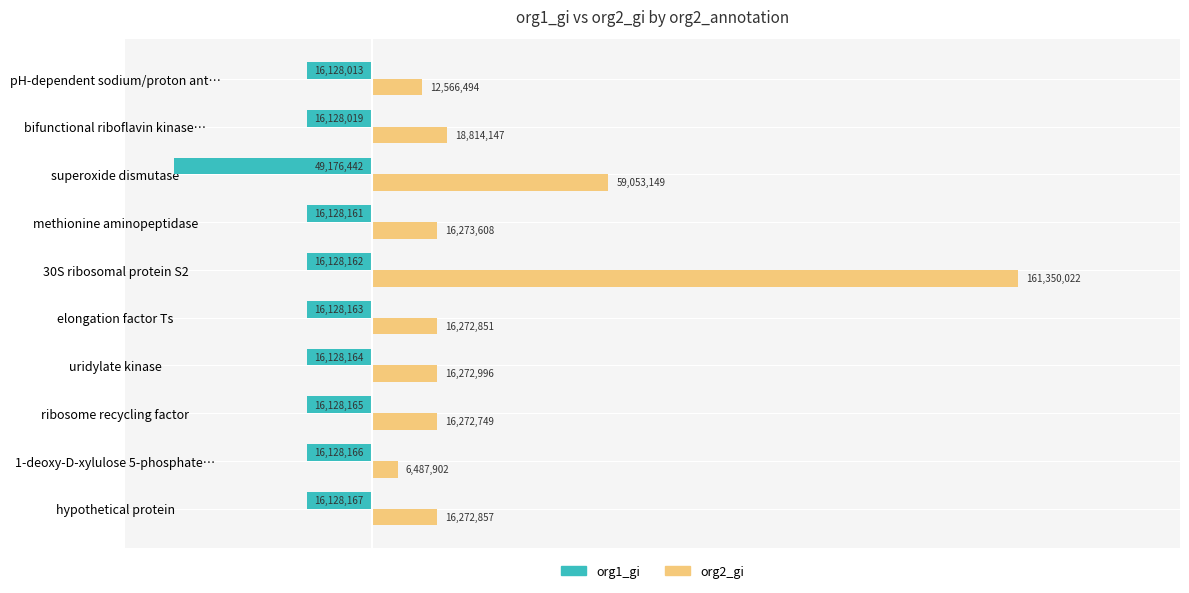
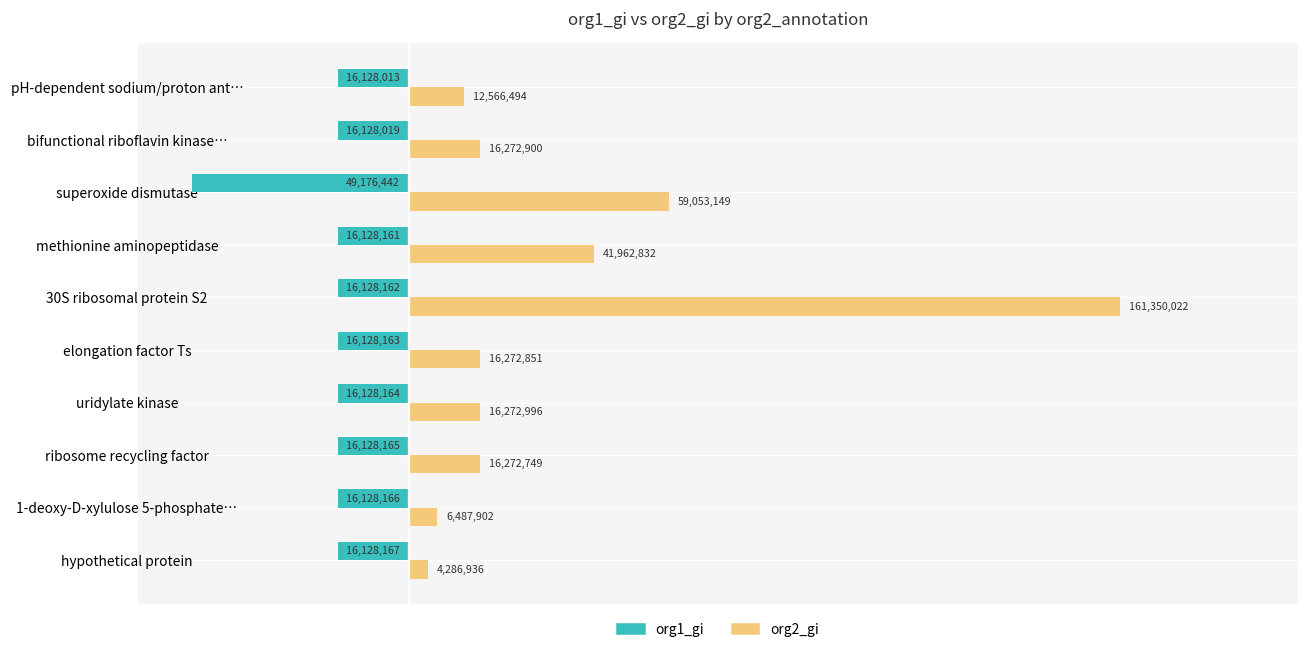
org2_gi, bifunctional riboflavin kinase…: 18,814,147 -> 16,272,900
org2_gi, methionine aminopeptidase: 16,273,608 -> 41,962,832
org2_gi, hypothetical protein: 16,272,857 -> 4,286,936
